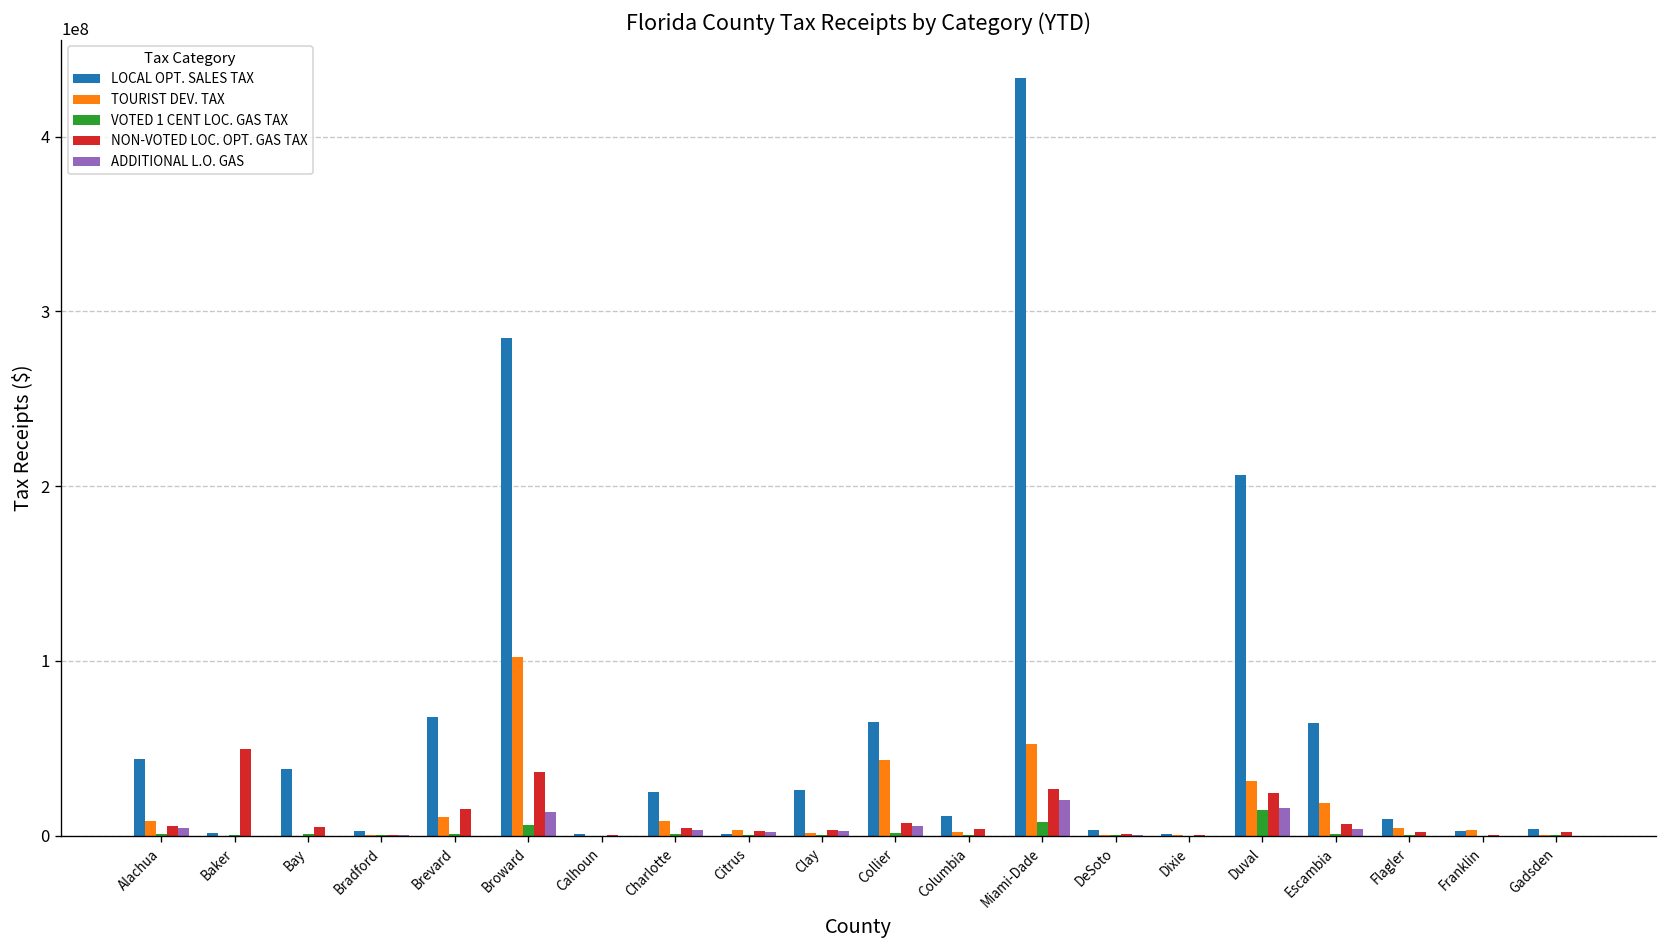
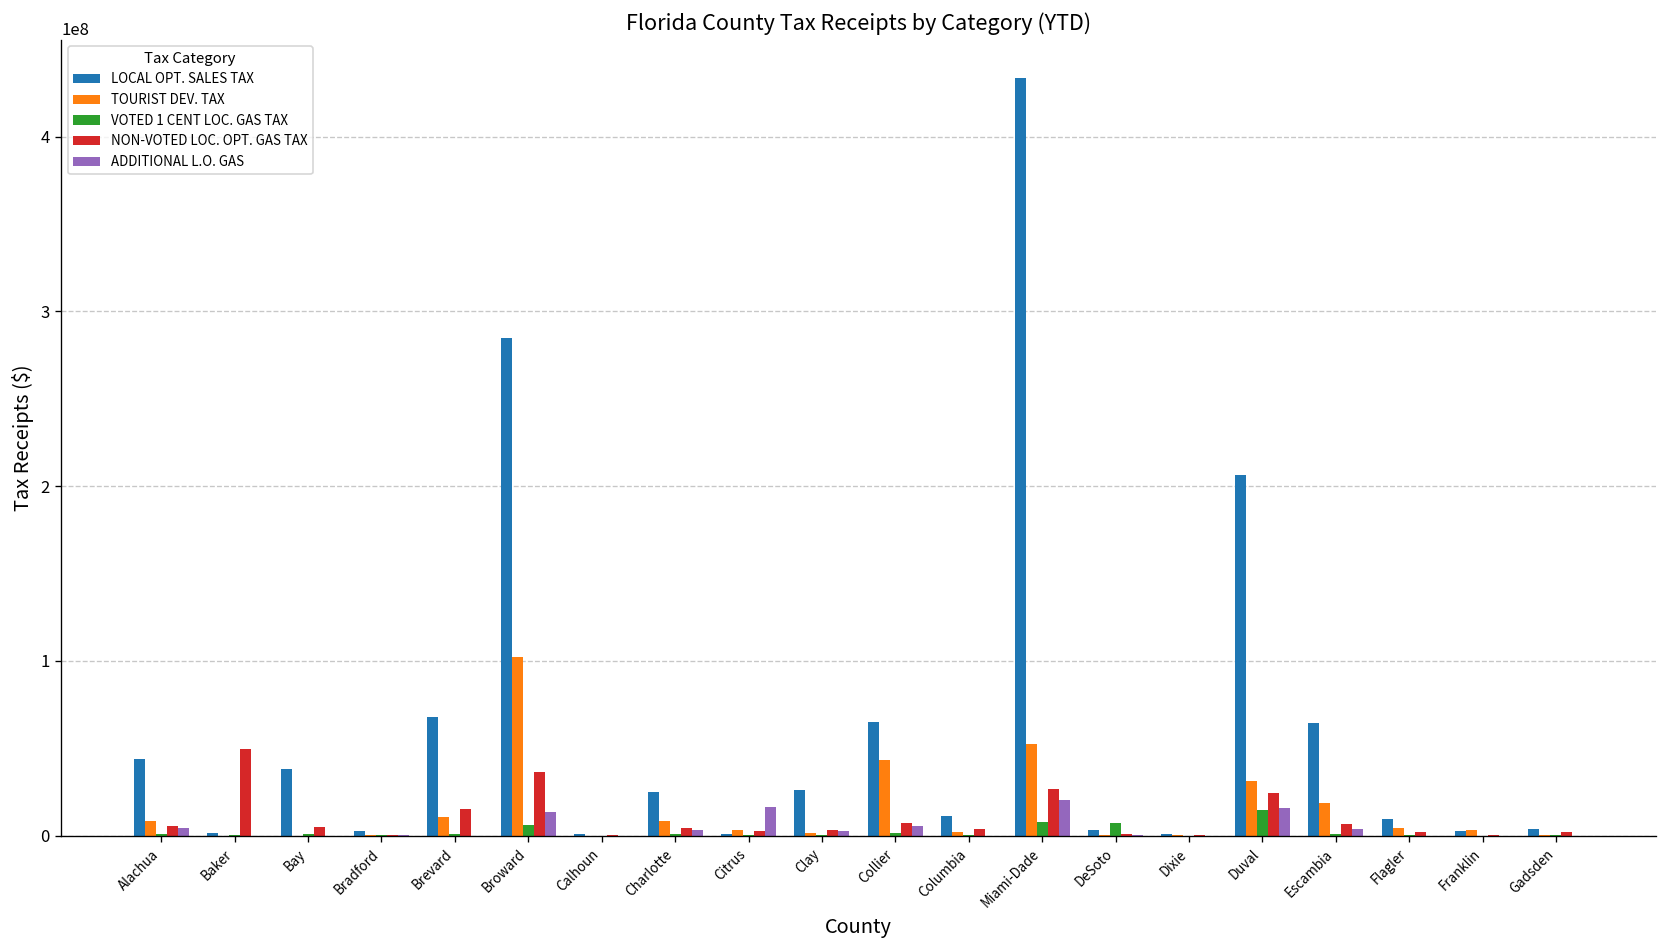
ADDITIONAL L.O. GAS, Citrus: 2000000 -> 16000000
VOTED 1 CENT LOC. GAS TAX, DeSoto: 0 -> 7000000
